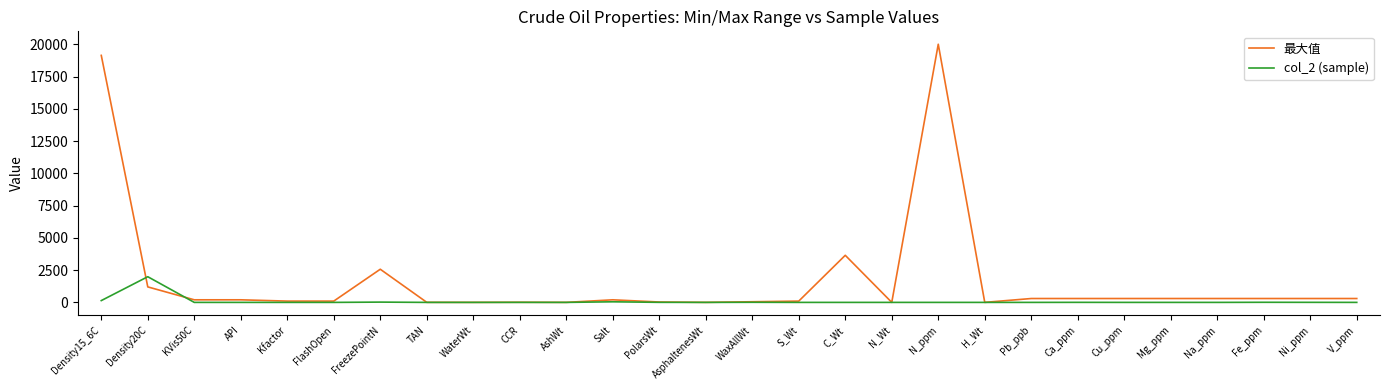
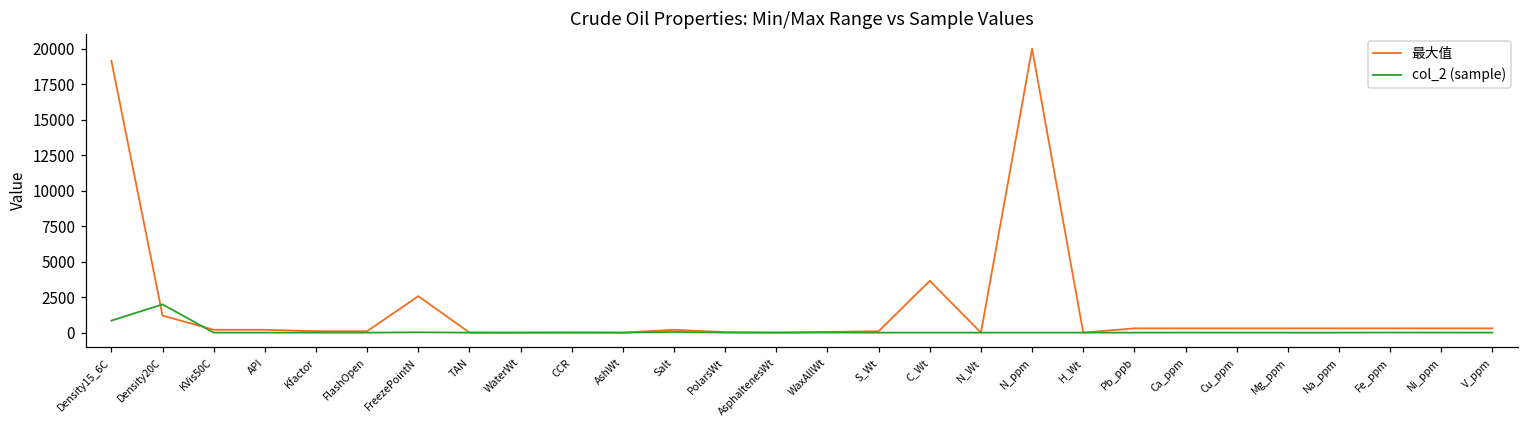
col_2 (sample), Density15_6C: 100 -> 800
